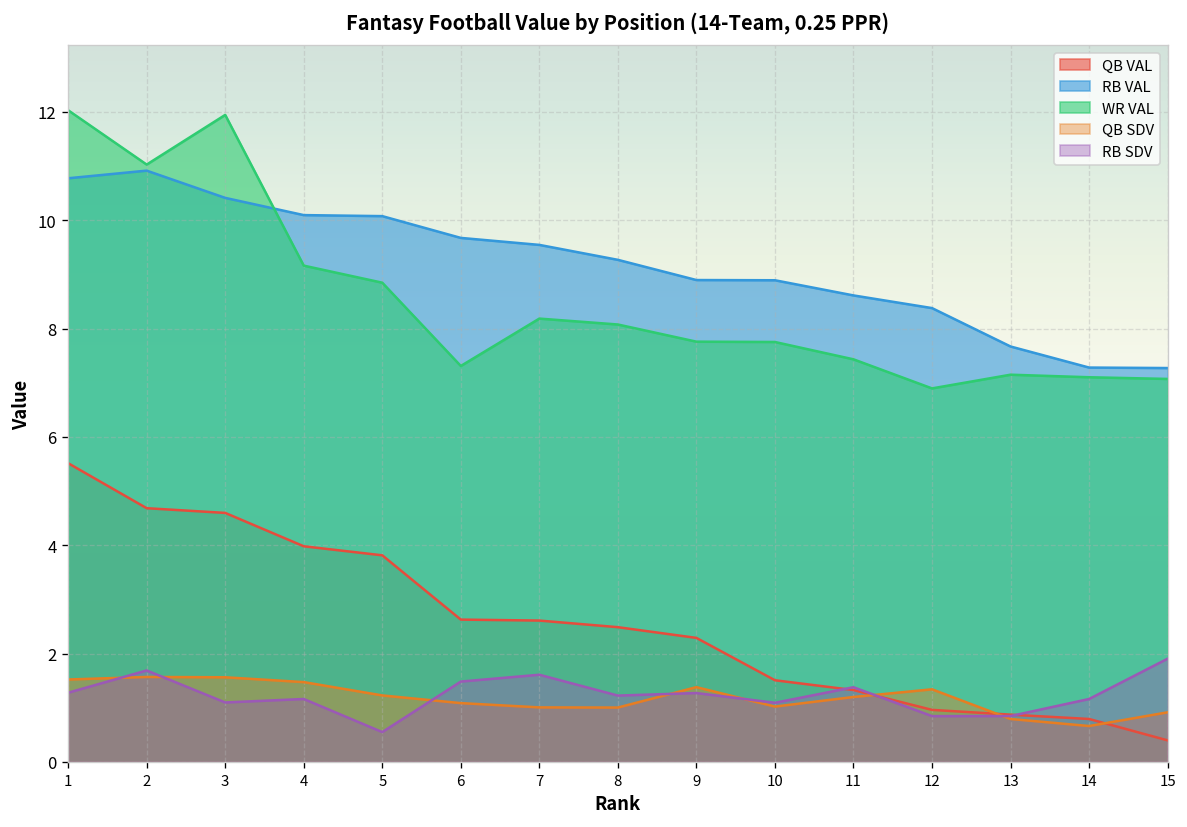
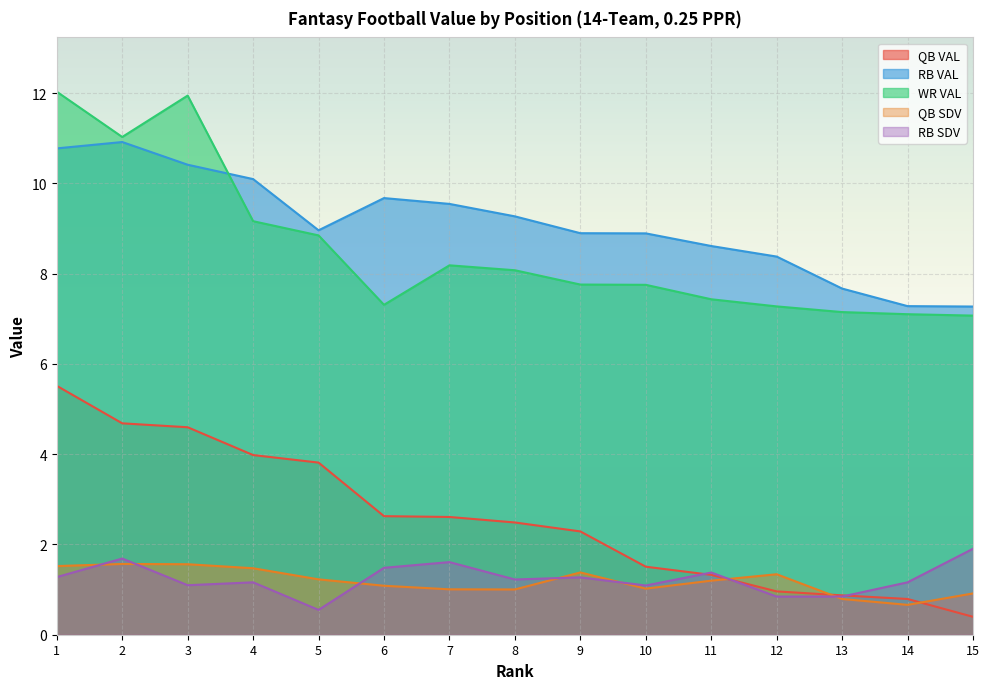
RB VAL, 5: 10.1 -> 9.0
WR VAL, 12: 6.9 -> 7.3
